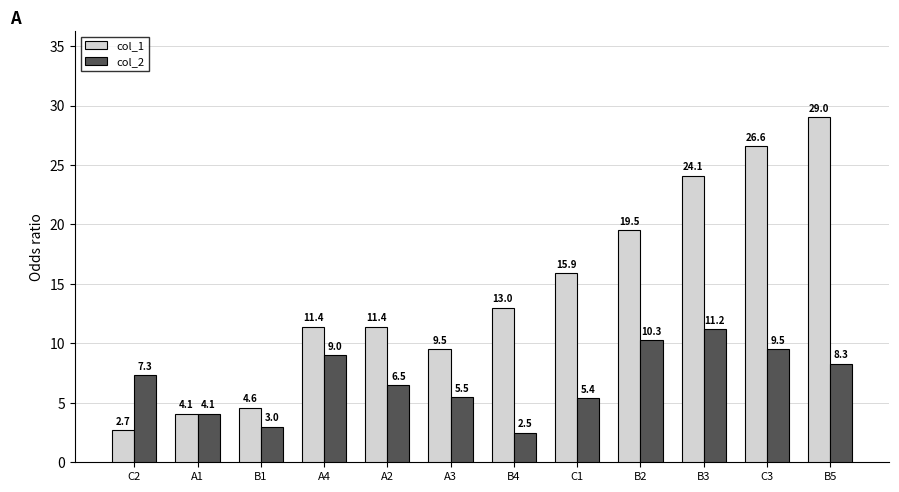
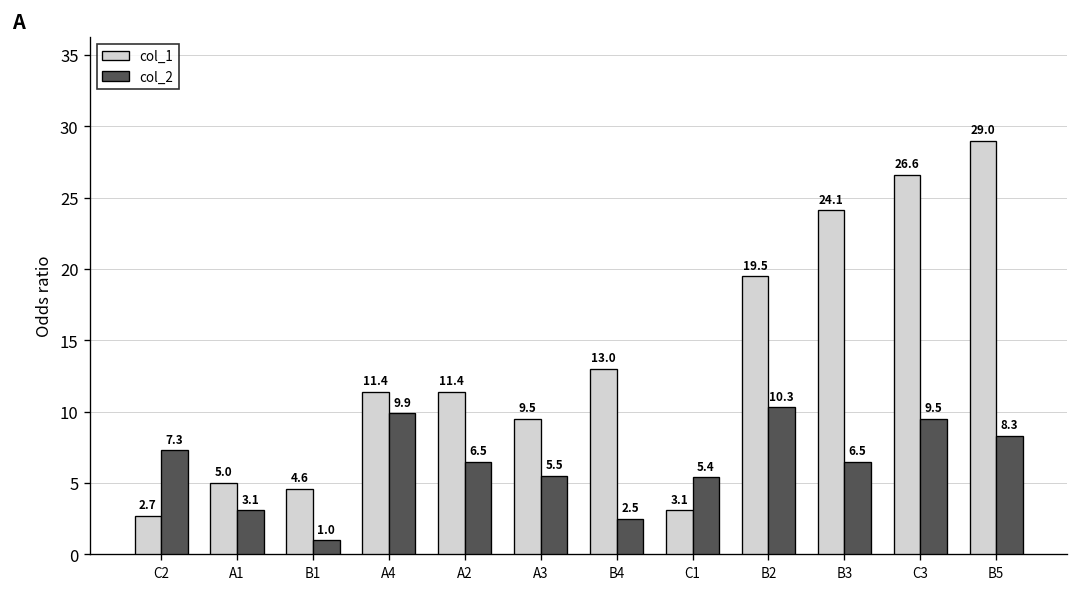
col_1, A1: 4.1 -> 5.0
col_2, A1: 4.1 -> 3.1
col_2, B1: 3.0 -> 1.0
col_2, A4: 9.0 -> 9.9
col_1, C1: 15.9 -> 3.1
col_2, B3: 11.2 -> 6.5
